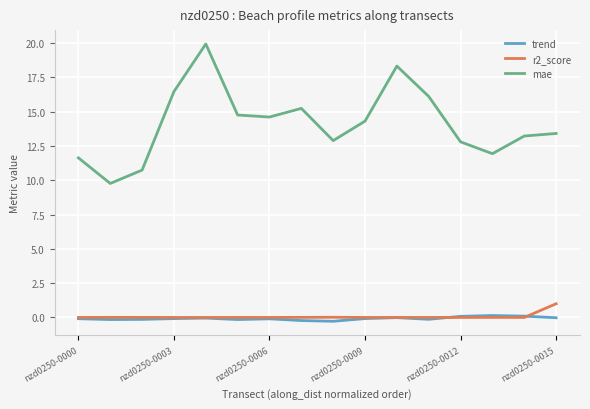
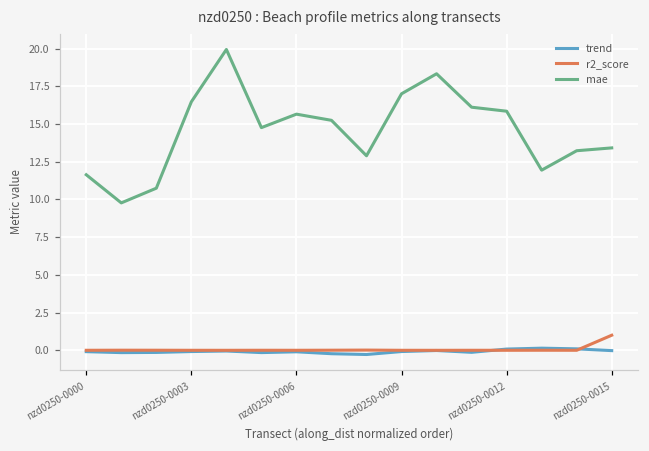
mae, nzd0250-0006: 14.6 -> 15.7
mae, nzd0250-0009: 14.3 -> 17.0
mae, nzd0250-0012: 12.8 -> 15.9
